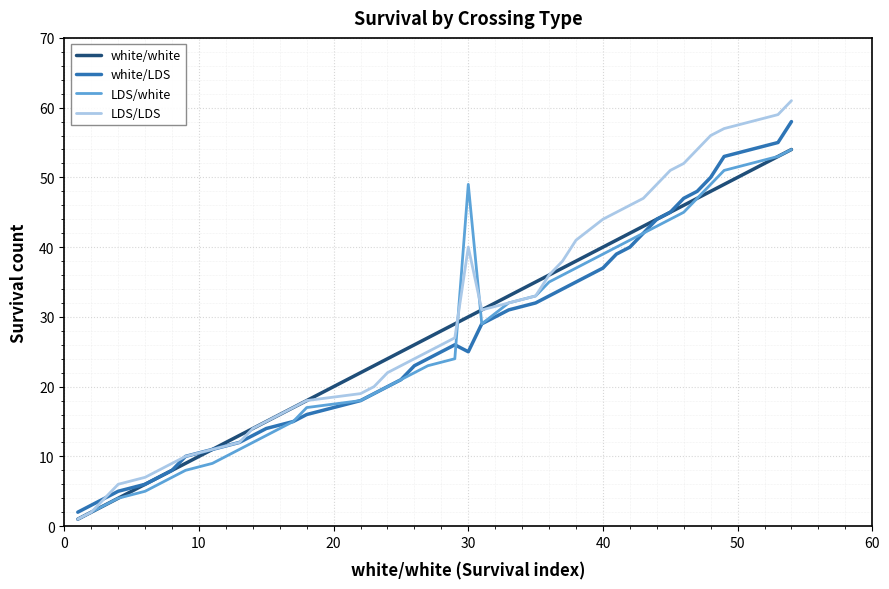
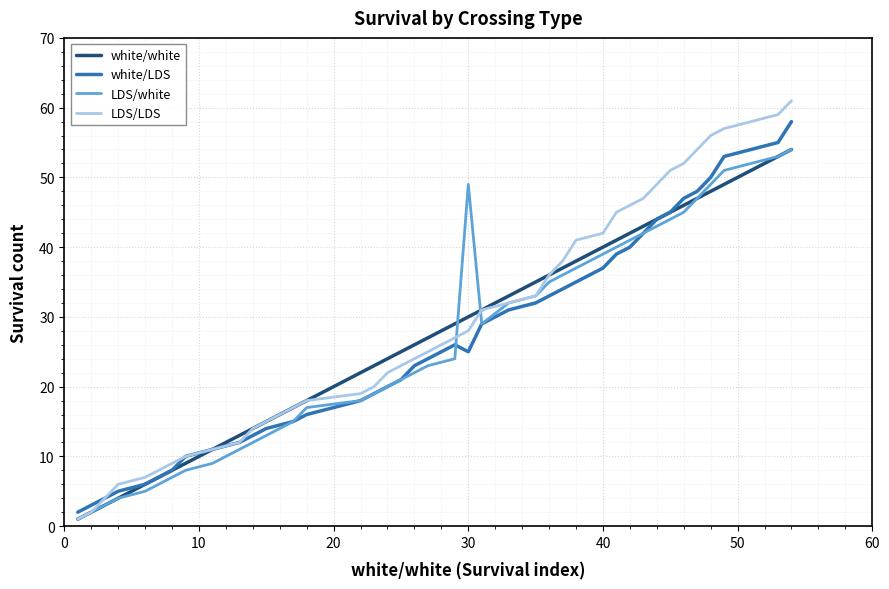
LDS/LDS, 30: 40 -> 28
LDS/LDS, 40: 44 -> 42
